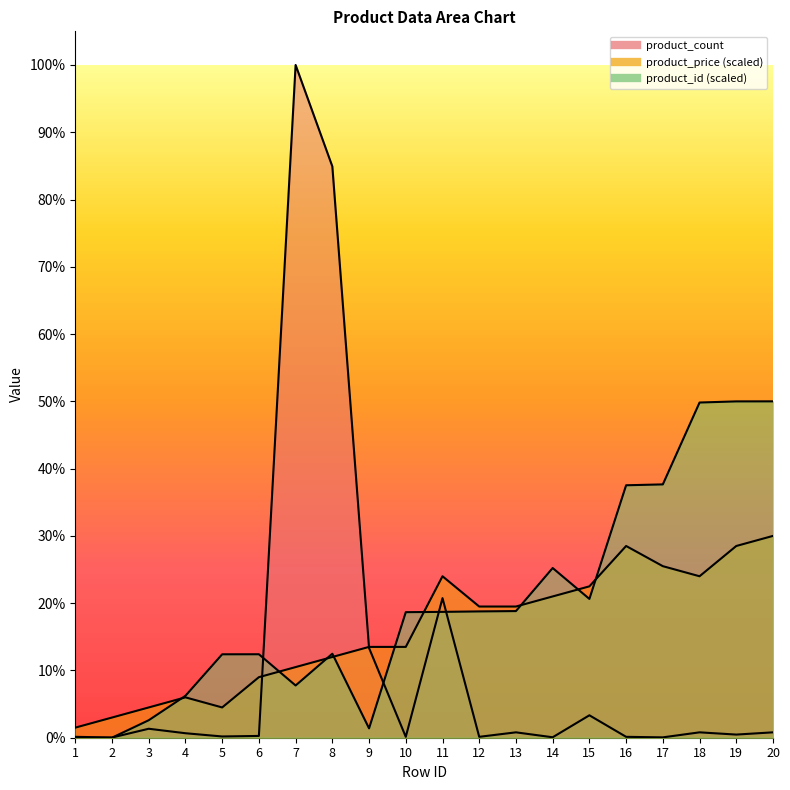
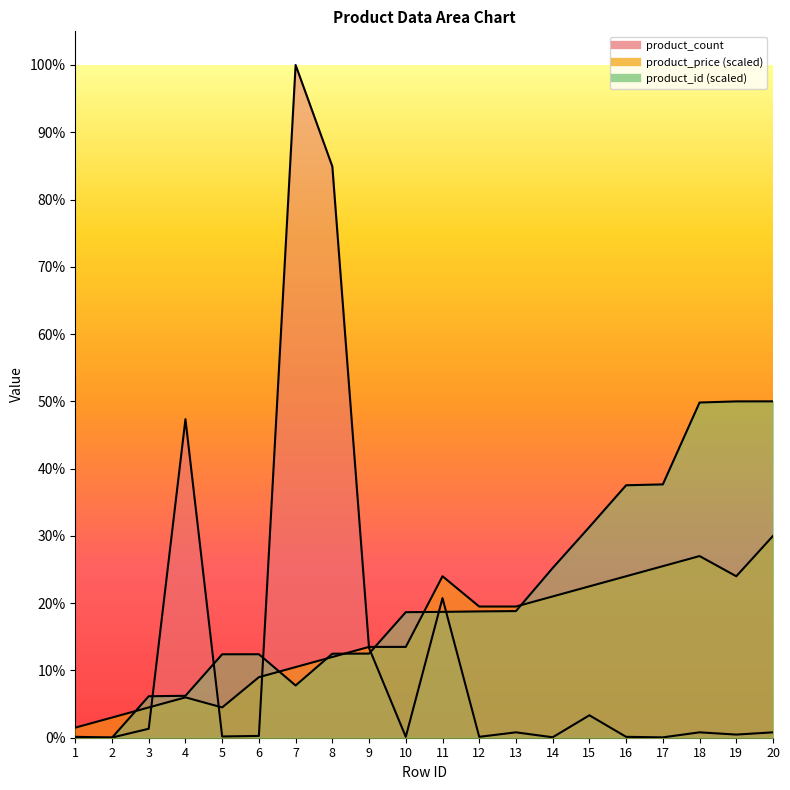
product_id (scaled), 3: 3% -> 6%
product_count, 4: 1% -> 47%
product_id (scaled), 9: 1% -> 13%
product_id (scaled), 15: 21% -> 31%
product_price (scaled), 16: 29% -> 24%
product_price (scaled), 18: 24% -> 27%
product_price (scaled), 19: 29% -> 24%
